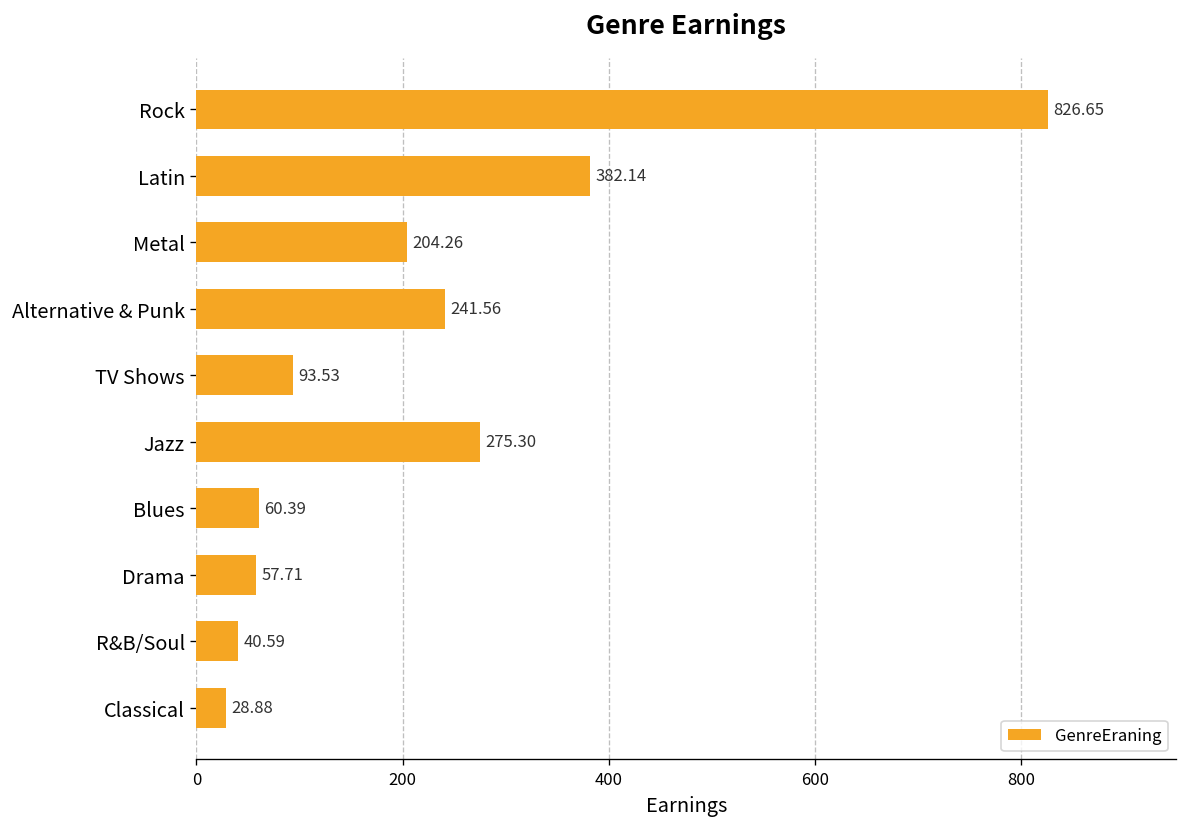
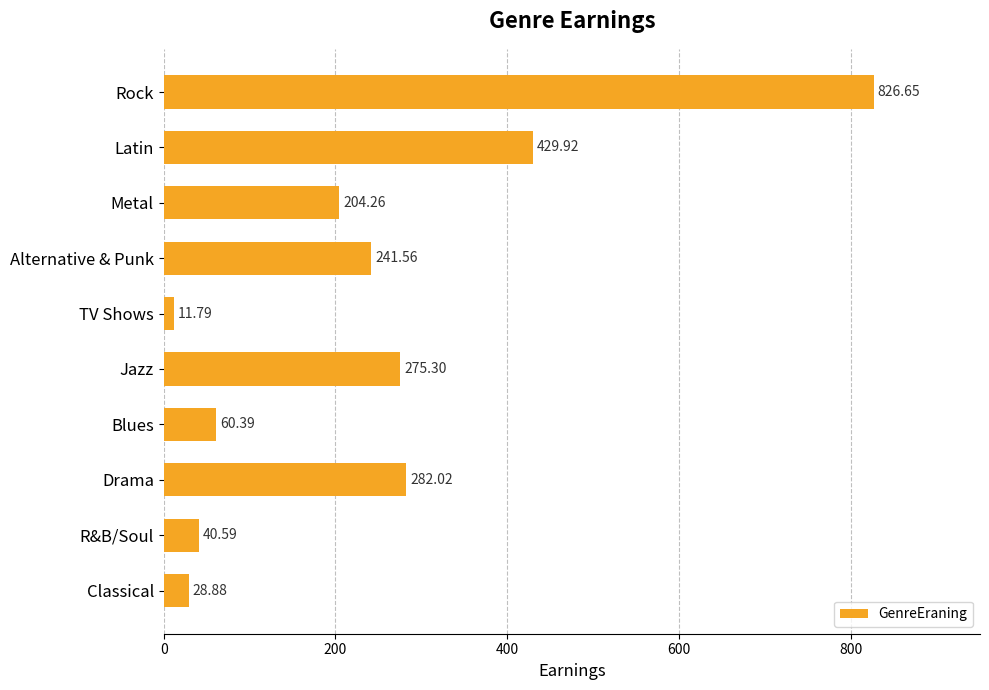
Latin: 382.14 -> 429.92
TV Shows: 93.53 -> 11.79
Drama: 57.71 -> 282.02
